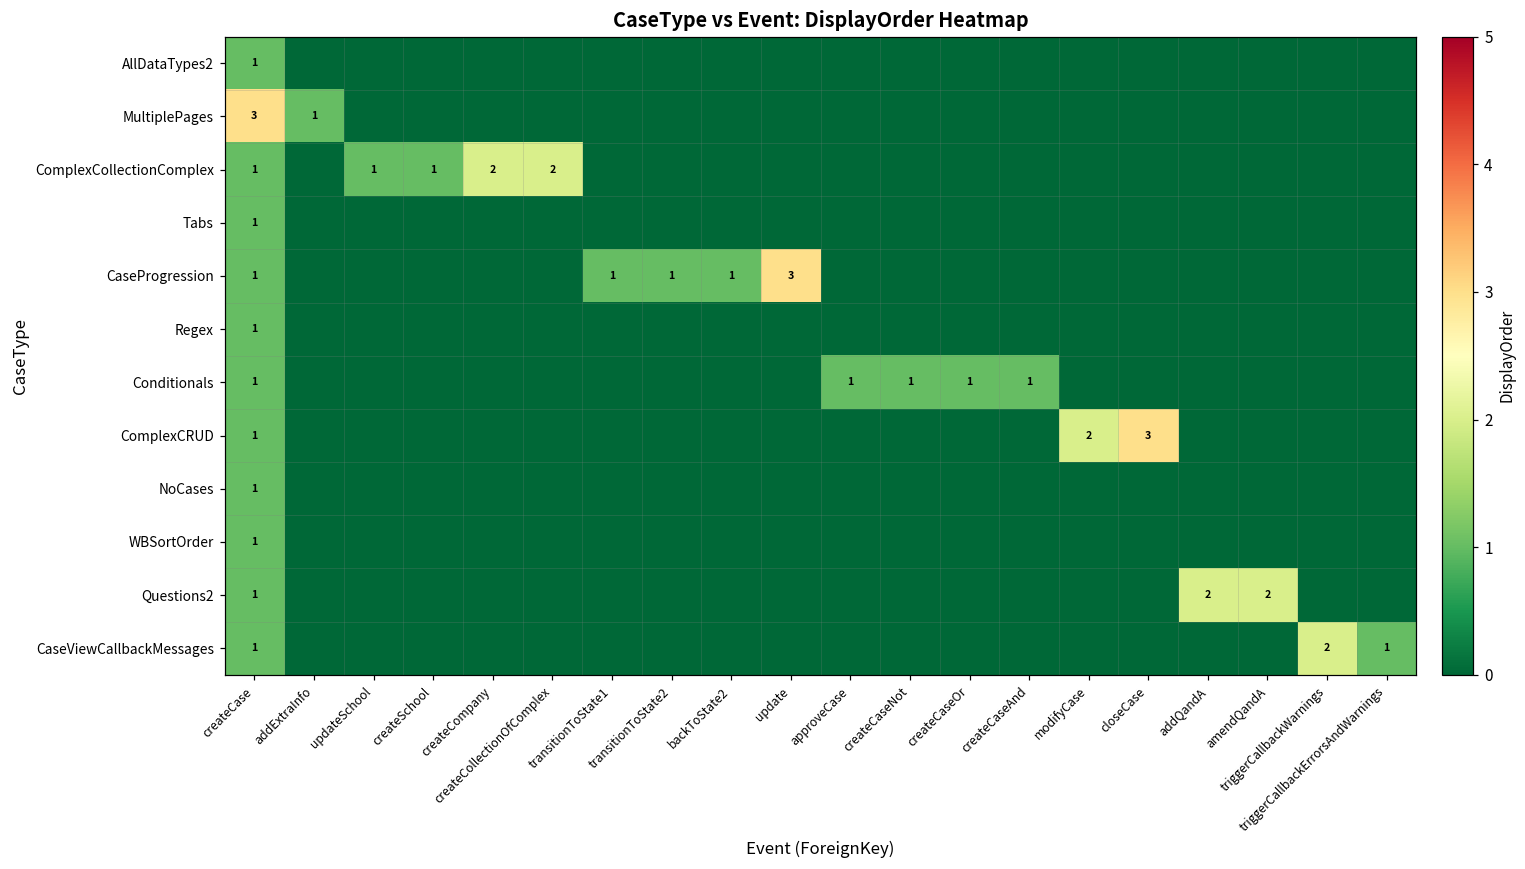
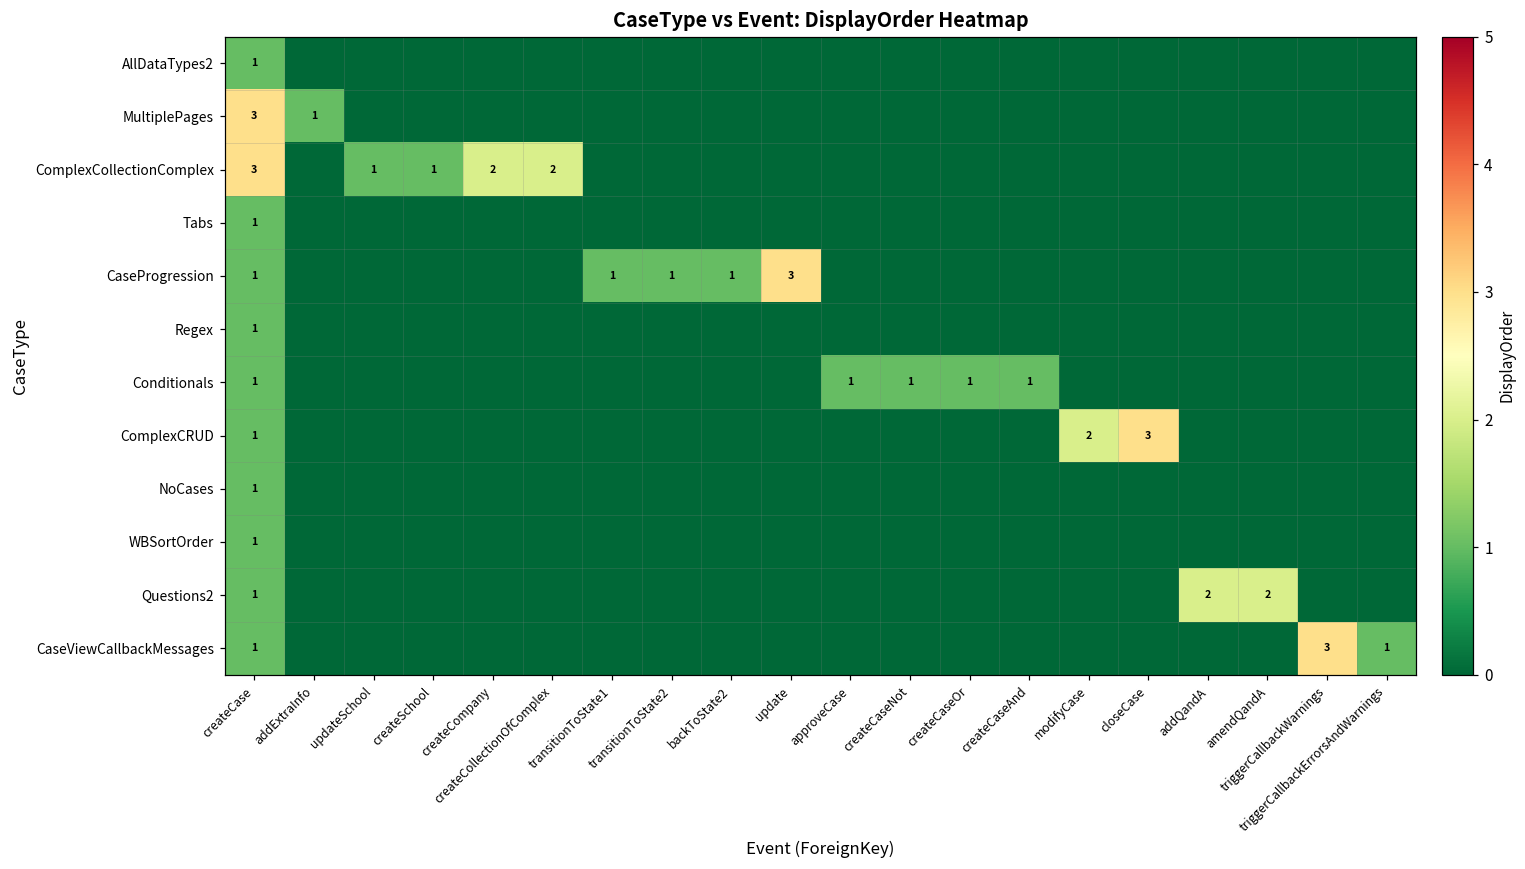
ComplexCollectionComplex, createCase: 1 -> 3
CaseViewCallbackMessages, triggerCallbackWarnings: 2 -> 3
